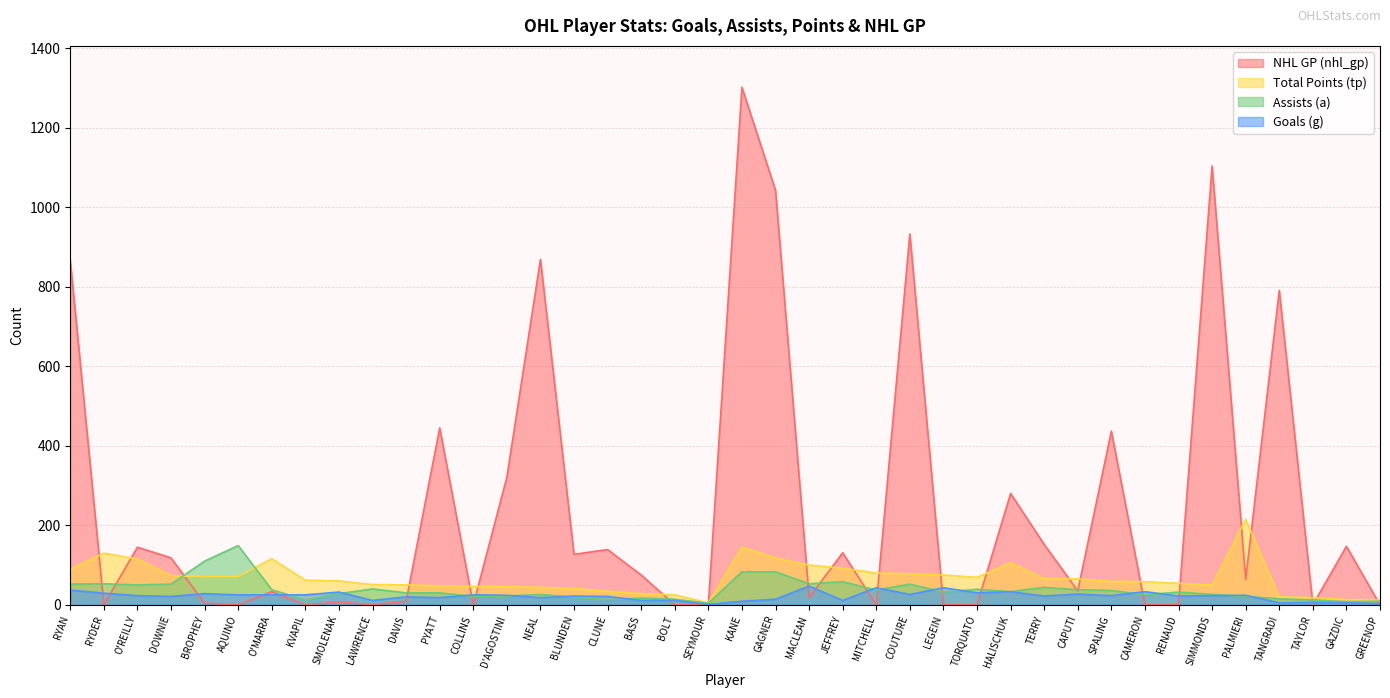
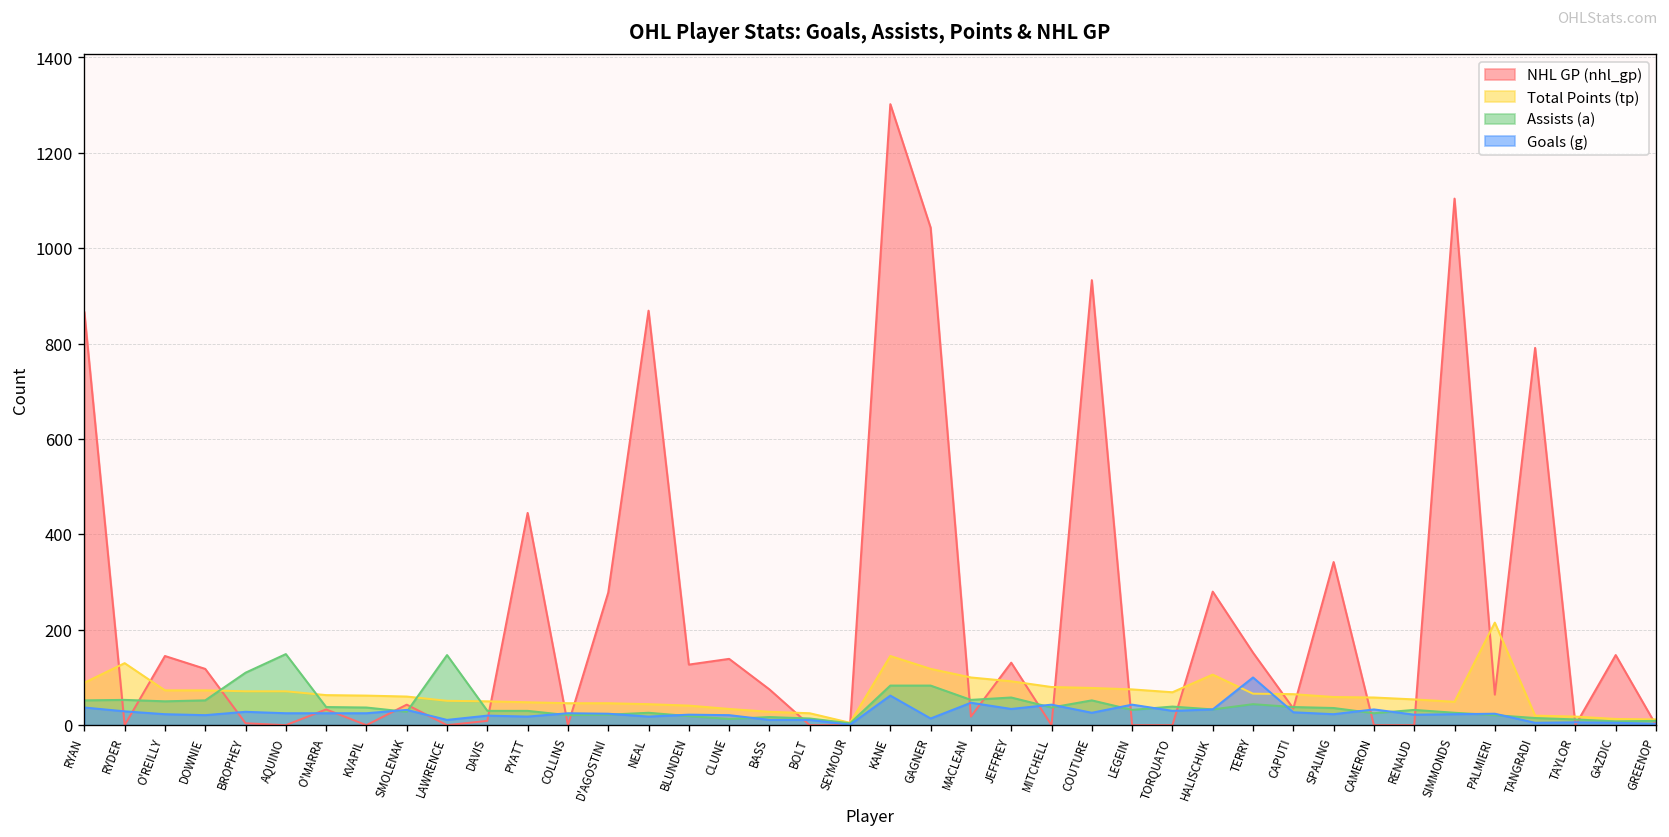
Total Points (tp), O'REILLY: 120 -> 70
Total Points (tp), O'MARRA: 120 -> 60
Assists (a), KVAPIL: 10 -> 40
NHL GP (nhl_gp), SMOLENAK: 10 -> 40
Assists (a), LAWRENCE: 40 -> 150
NHL GP (nhl_gp), D'AGOSTINI: 320 -> 280
Goals (g), KANE: 10 -> 60
Goals (g), JEFFREY: 10 -> 30
Goals (g), TERRY: 20 -> 100
NHL GP (nhl_gp), SPALING: 440 -> 340
